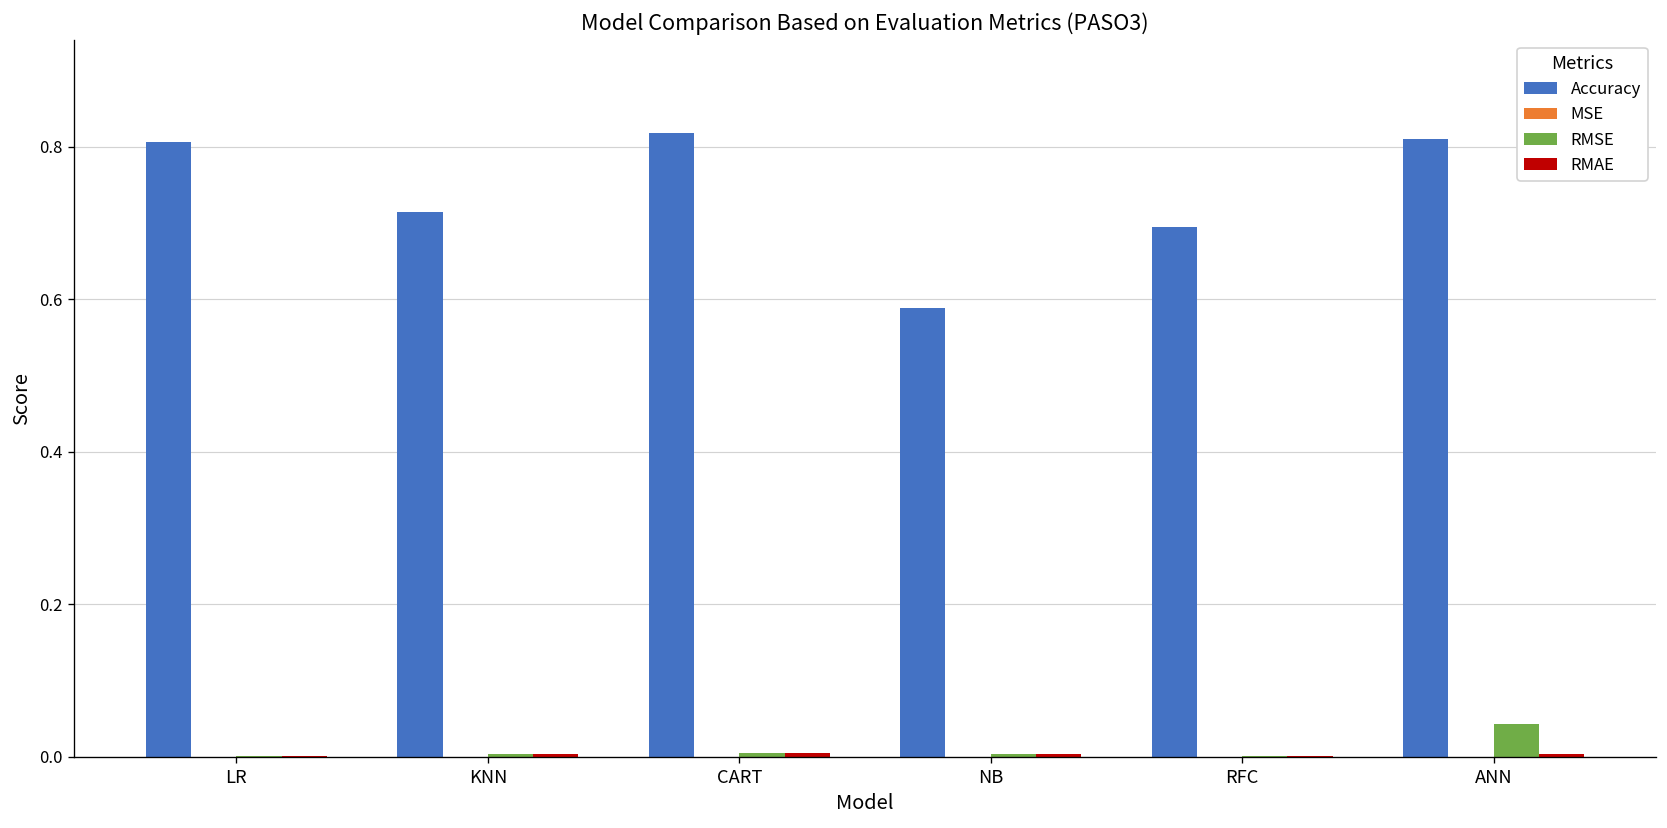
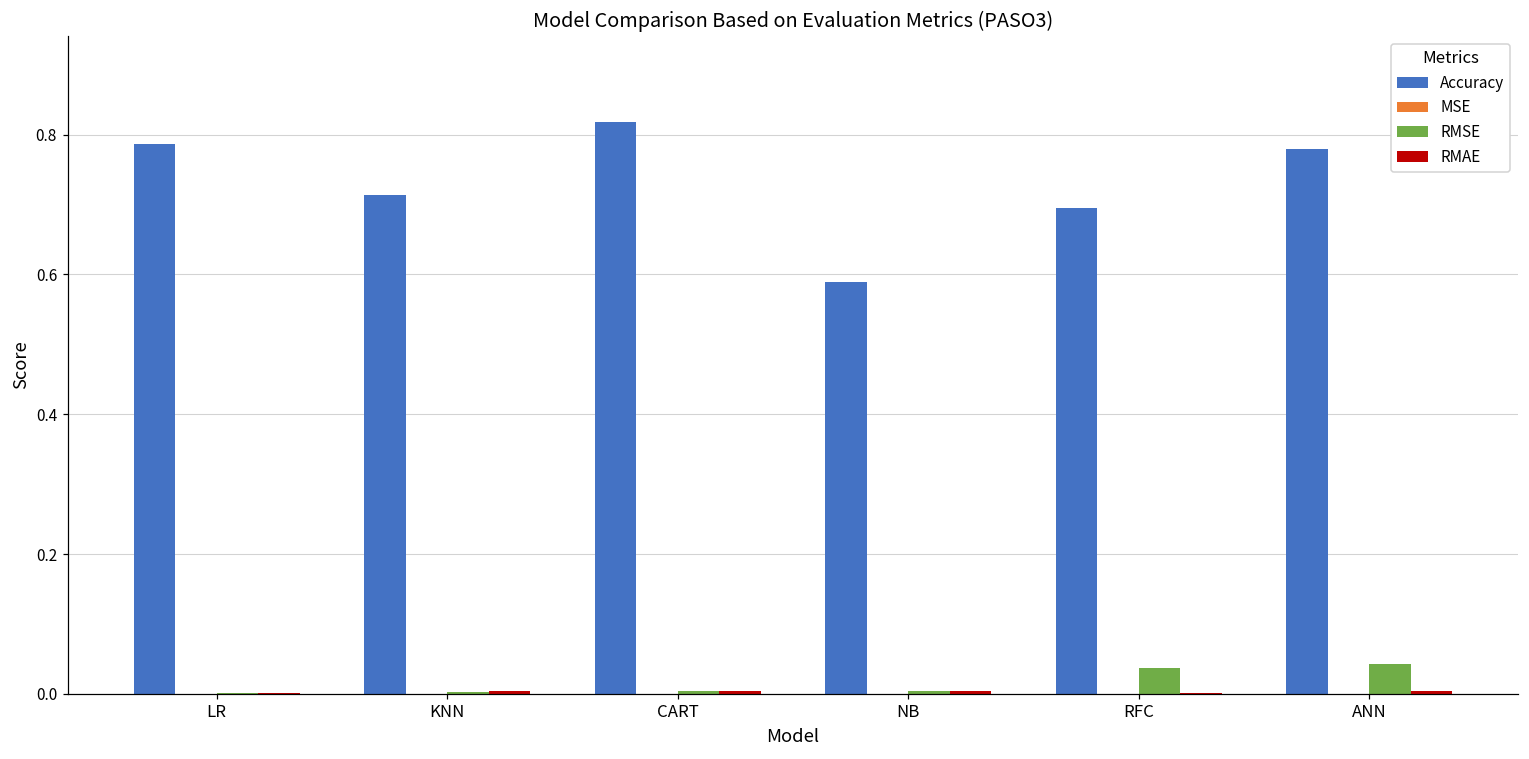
Accuracy, LR: 0.81 -> 0.79
RMSE, RFC: 0.00 -> 0.04
Accuracy, ANN: 0.81 -> 0.78
